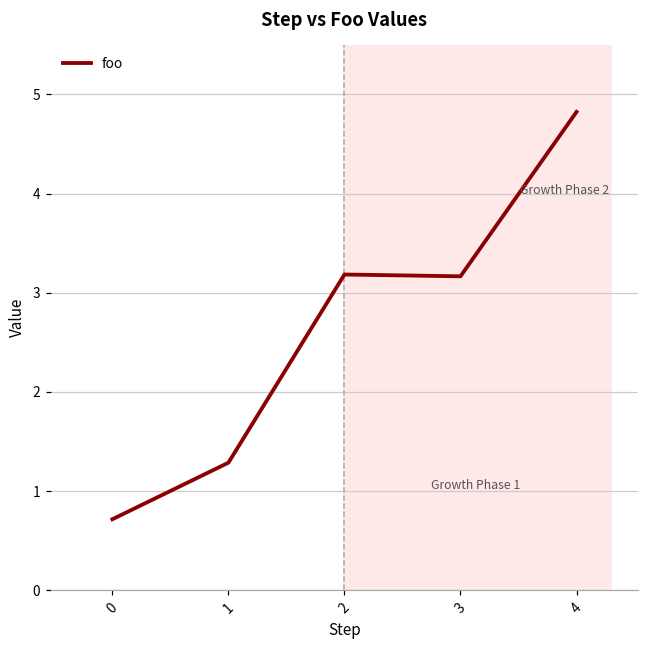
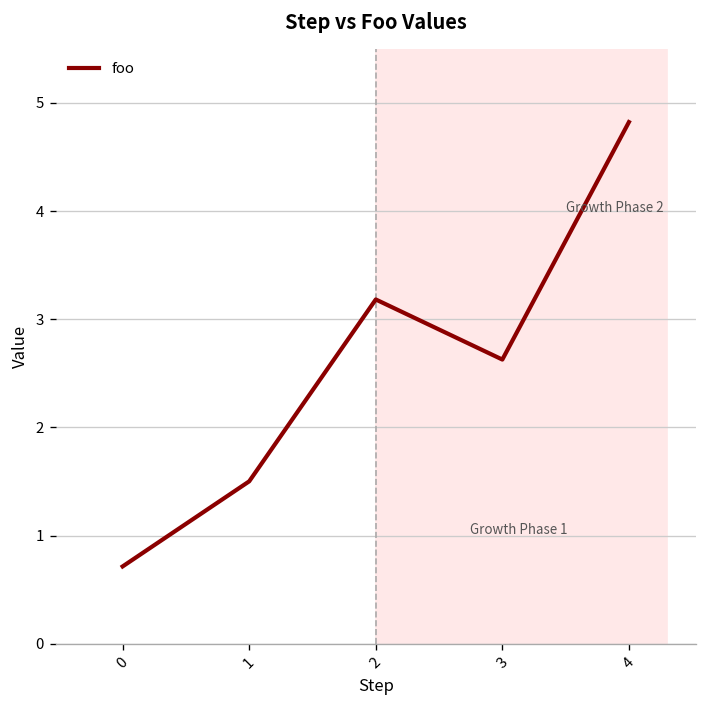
1: 1.3 -> 1.5
3: 3.2 -> 2.6
